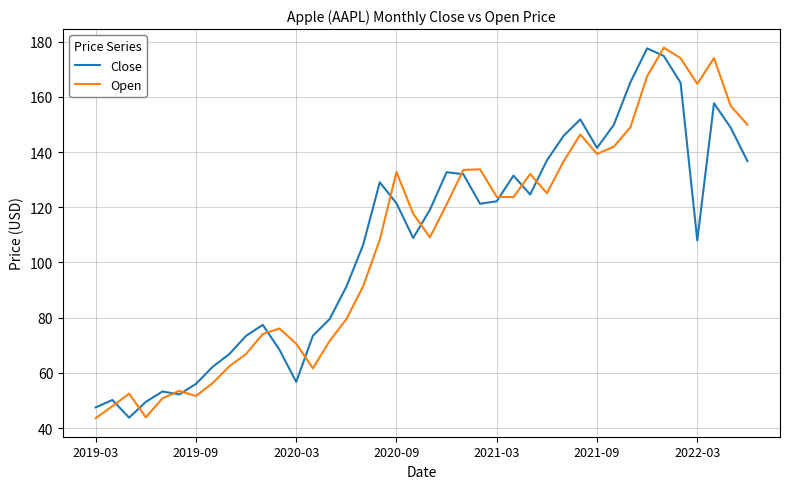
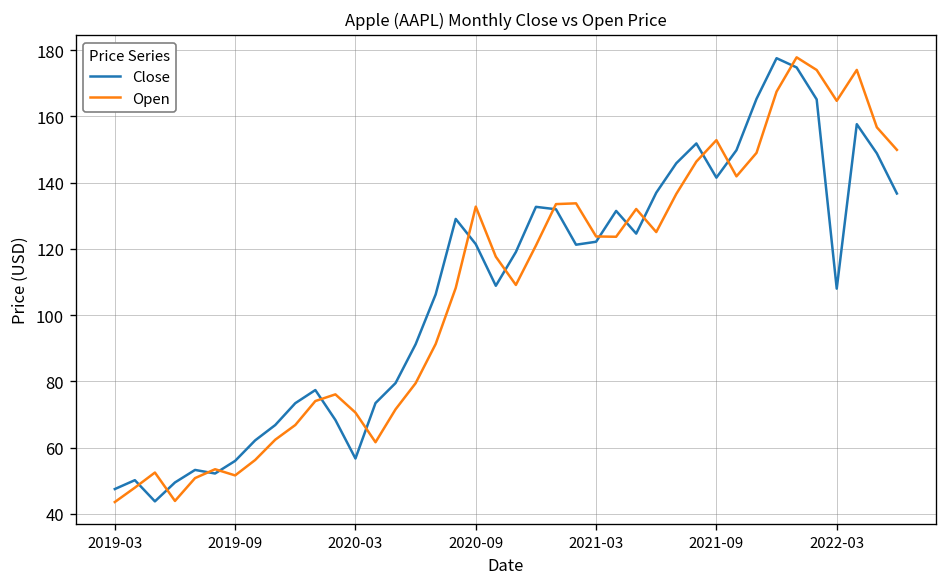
Open, 2021-09: 139 -> 153
